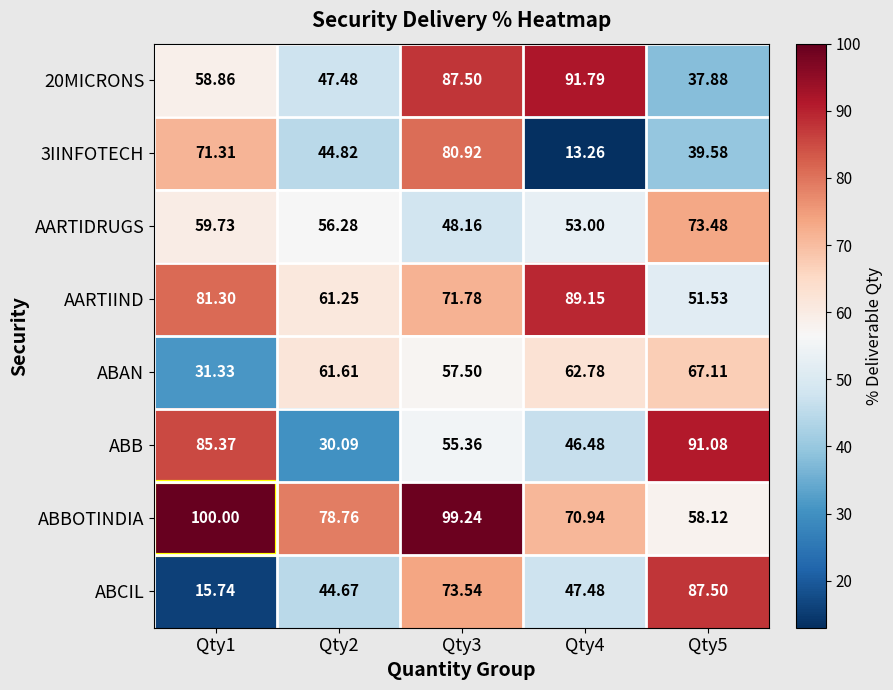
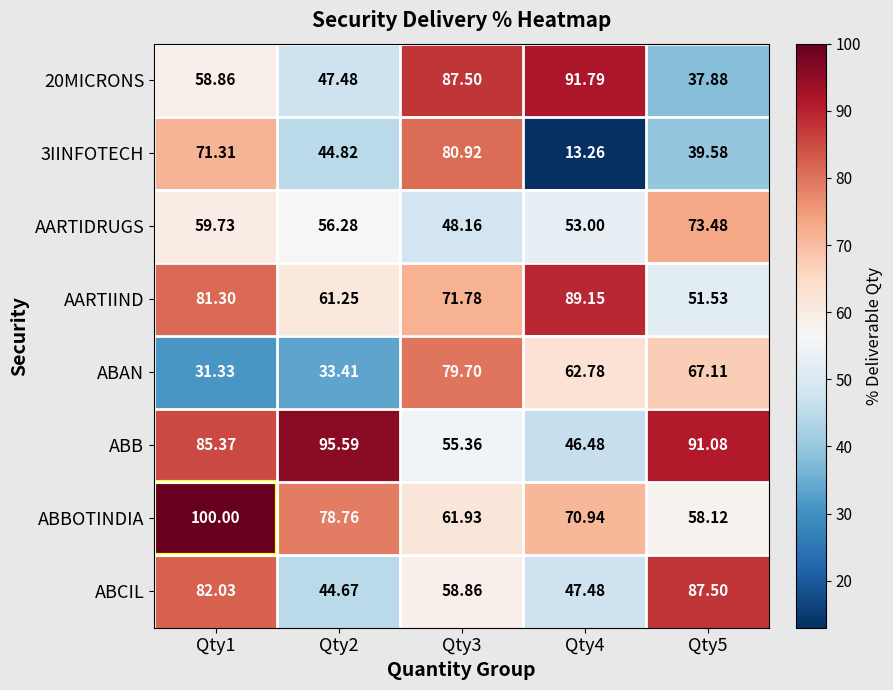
ABAN, Qty2: 61.61 -> 33.41
ABAN, Qty3: 57.50 -> 79.70
ABB, Qty2: 30.09 -> 95.59
ABBOTINDIA, Qty3: 99.24 -> 61.93
ABCIL, Qty1: 15.74 -> 82.03
ABCIL, Qty3: 73.54 -> 58.86
